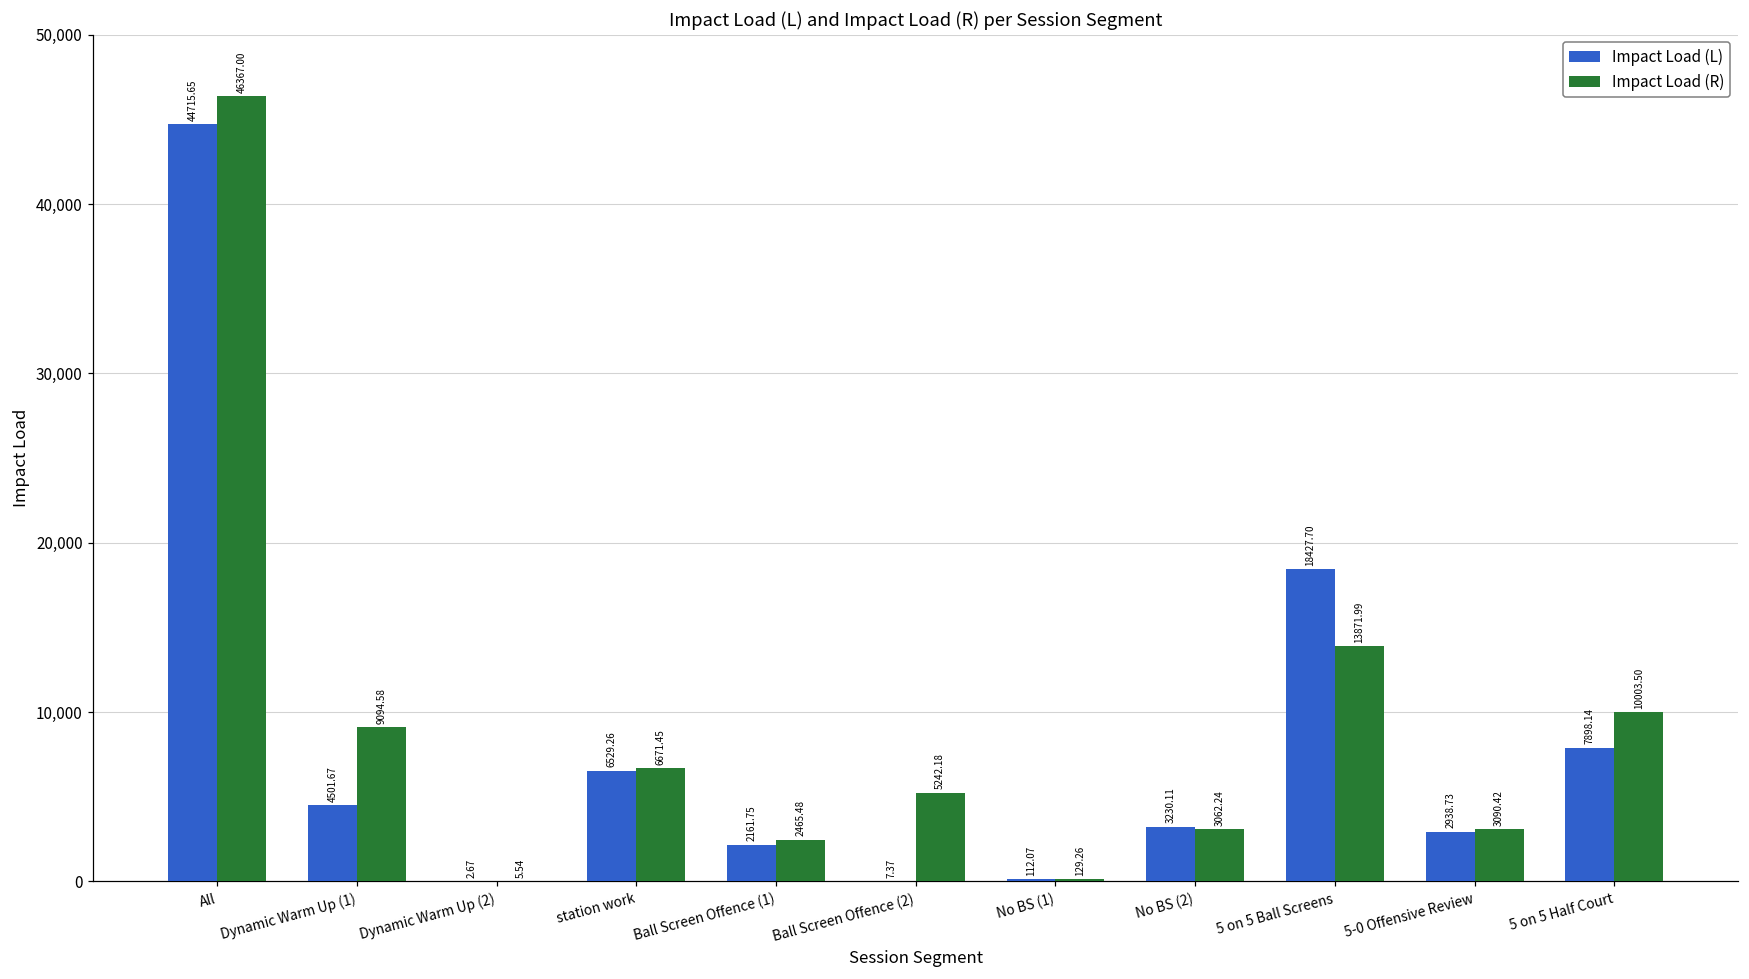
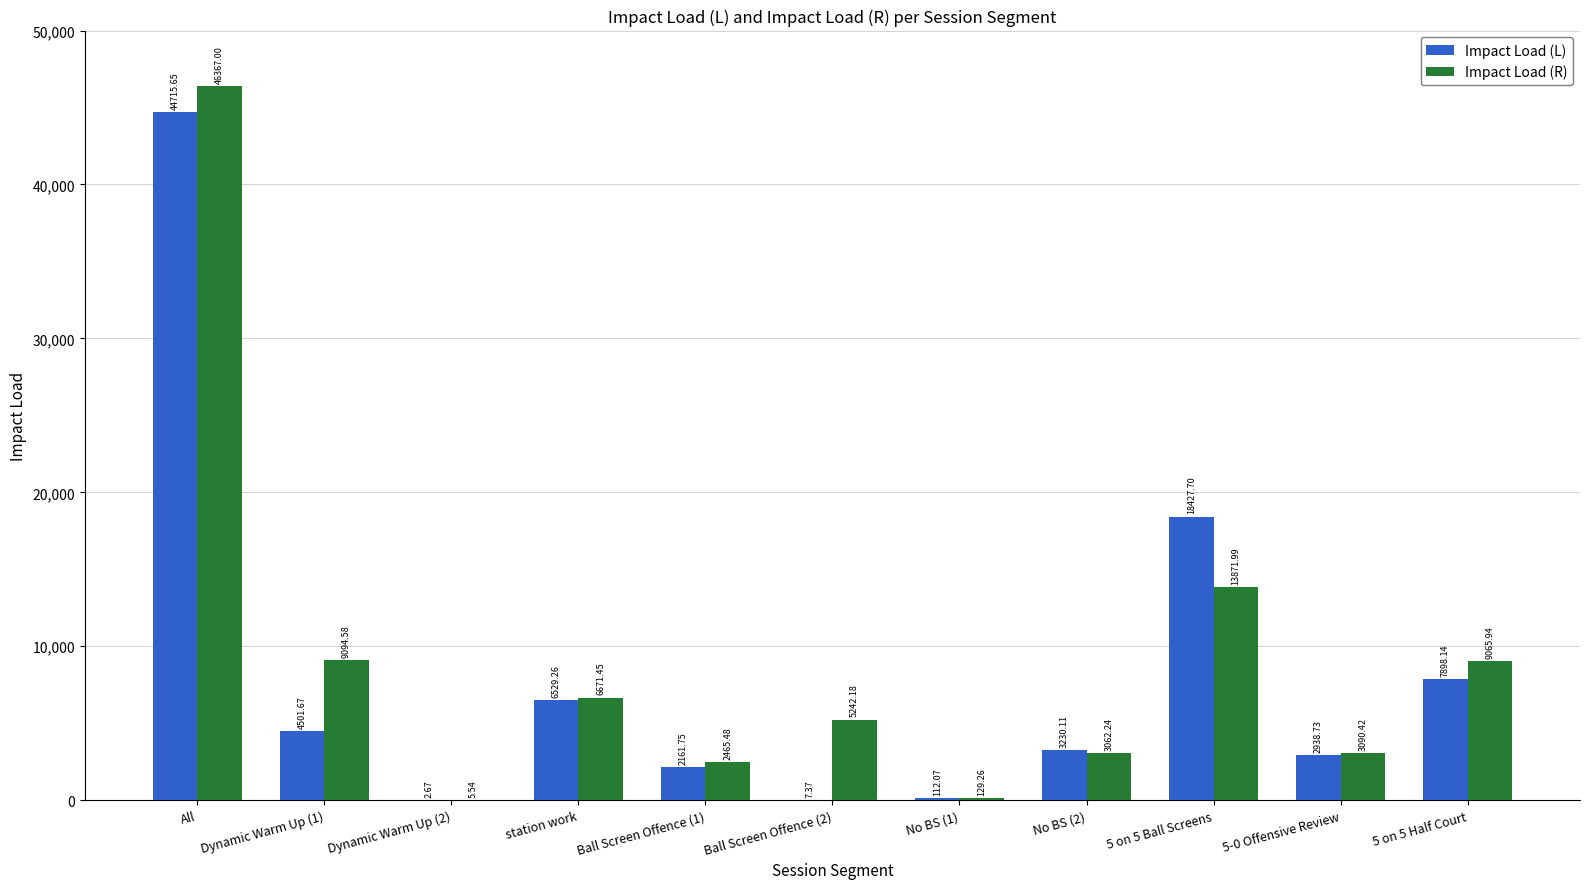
Impact Load (R), 5 on 5 Half Court: 10003.50 -> 9065.94
